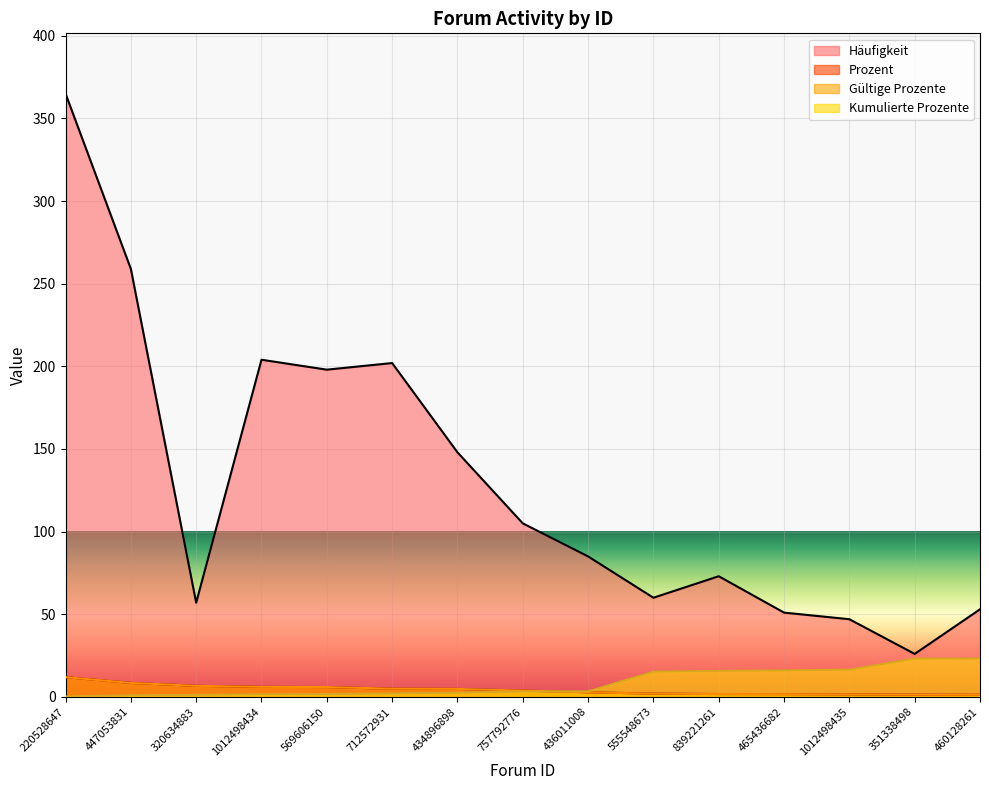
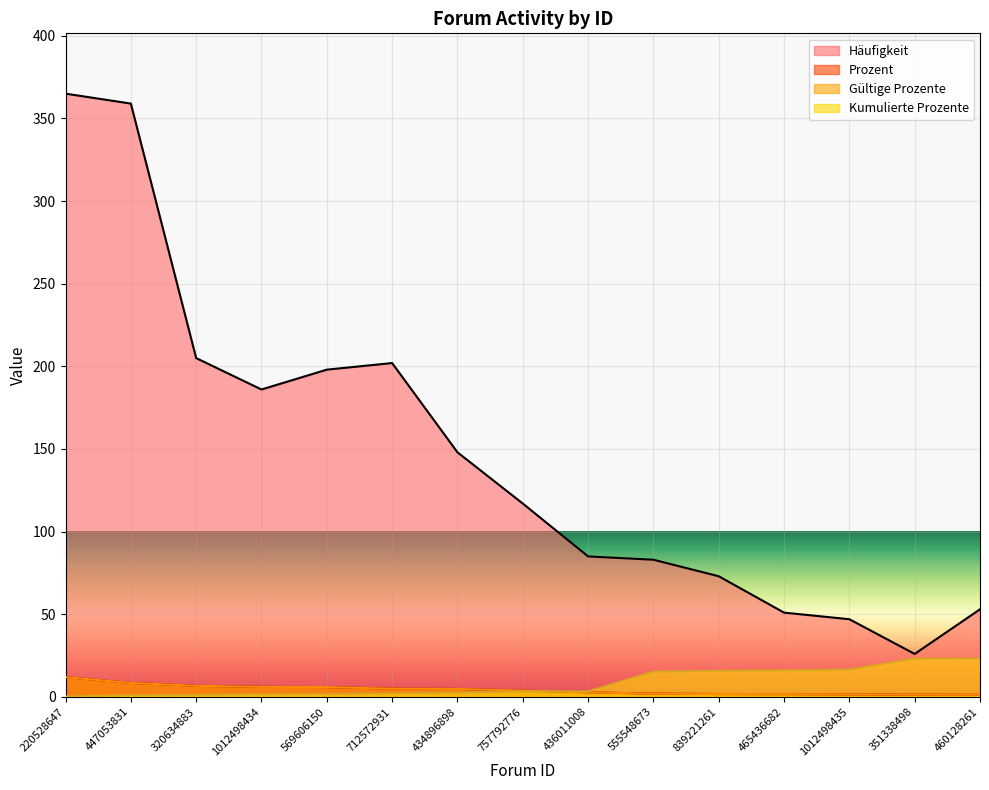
Häufigkeit, 447053831: 259 -> 359
Häufigkeit, 320634883: 57 -> 205
Häufigkeit, 1012498434: 204 -> 186
Häufigkeit, 757792776: 105 -> 117
Häufigkeit, 555548673: 60 -> 83
